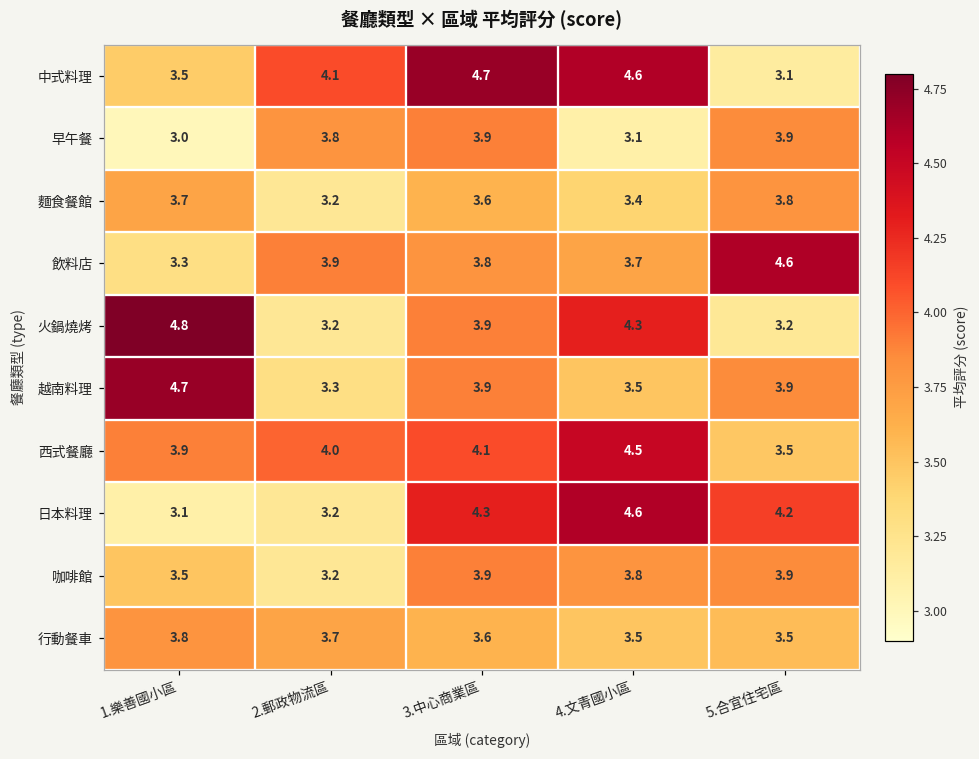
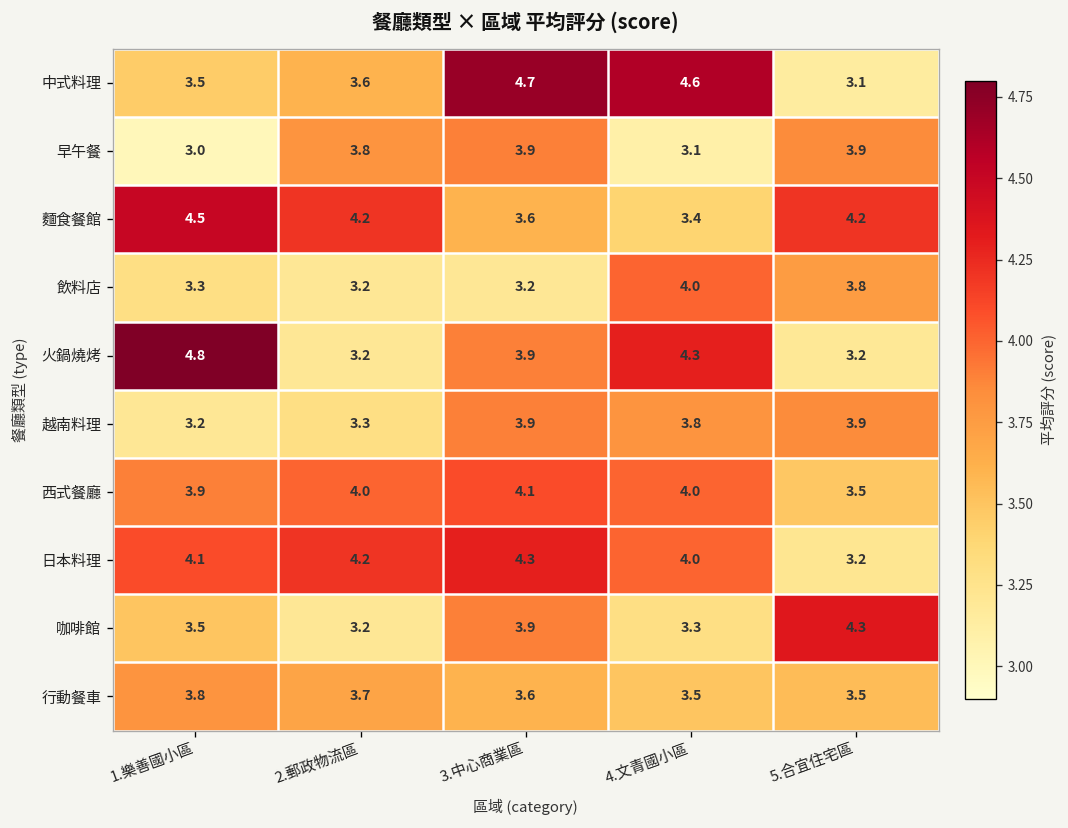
中式料理, 2.郵政物流區: 4.1 -> 3.6
麵食餐館, 1.樂善國小區: 3.7 -> 4.5
麵食餐館, 2.郵政物流區: 3.2 -> 4.2
麵食餐館, 5.合宜住宅區: 3.8 -> 4.2
飲料店, 2.郵政物流區: 3.9 -> 3.2
飲料店, 3.中心商業區: 3.8 -> 3.2
飲料店, 4.文青國小區: 3.7 -> 4.0
飲料店, 5.合宜住宅區: 4.6 -> 3.8
越南料理, 1.樂善國小區: 4.7 -> 3.2
越南料理, 4.文青國小區: 3.5 -> 3.8
西式餐廳, 4.文青國小區: 4.5 -> 4.0
日本料理, 1.樂善國小區: 3.1 -> 4.1
日本料理, 2.郵政物流區: 3.2 -> 4.2
日本料理, 4.文青國小區: 4.6 -> 4.0
日本料理, 5.合宜住宅區: 4.2 -> 3.2
咖啡館, 4.文青國小區: 3.8 -> 3.3
咖啡館, 5.合宜住宅區: 3.9 -> 4.3
